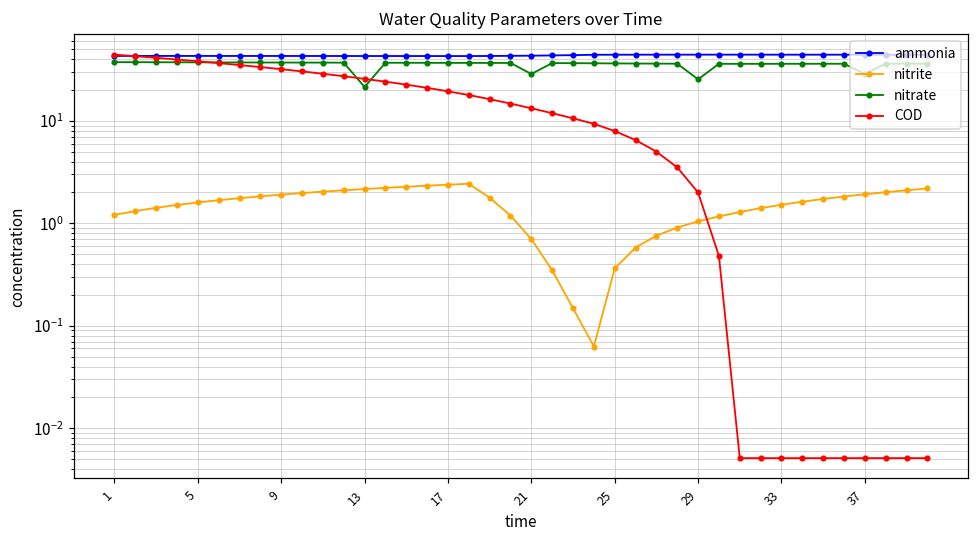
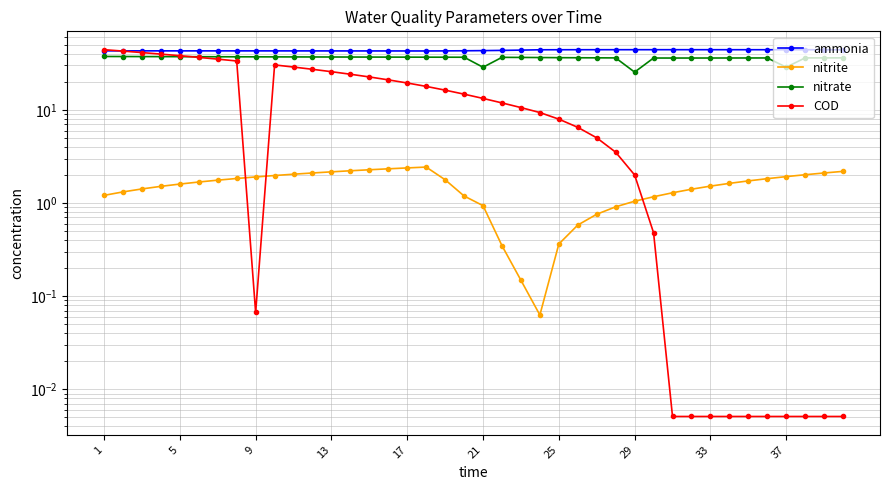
COD, 9: 32 -> 0.07
nitrate, 13: 21 -> 37
nitrite, 21: 0.7 -> 0.9
